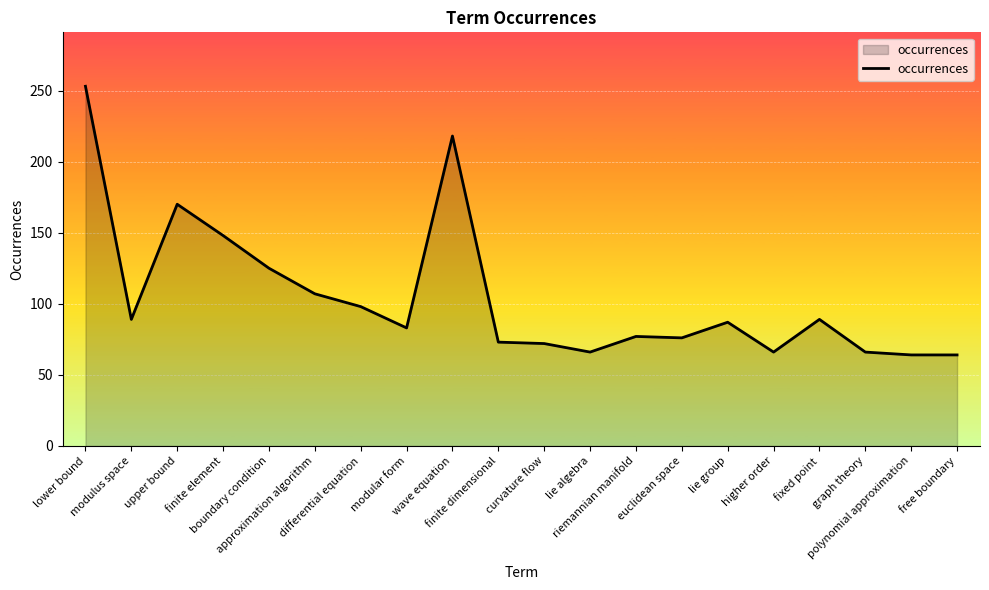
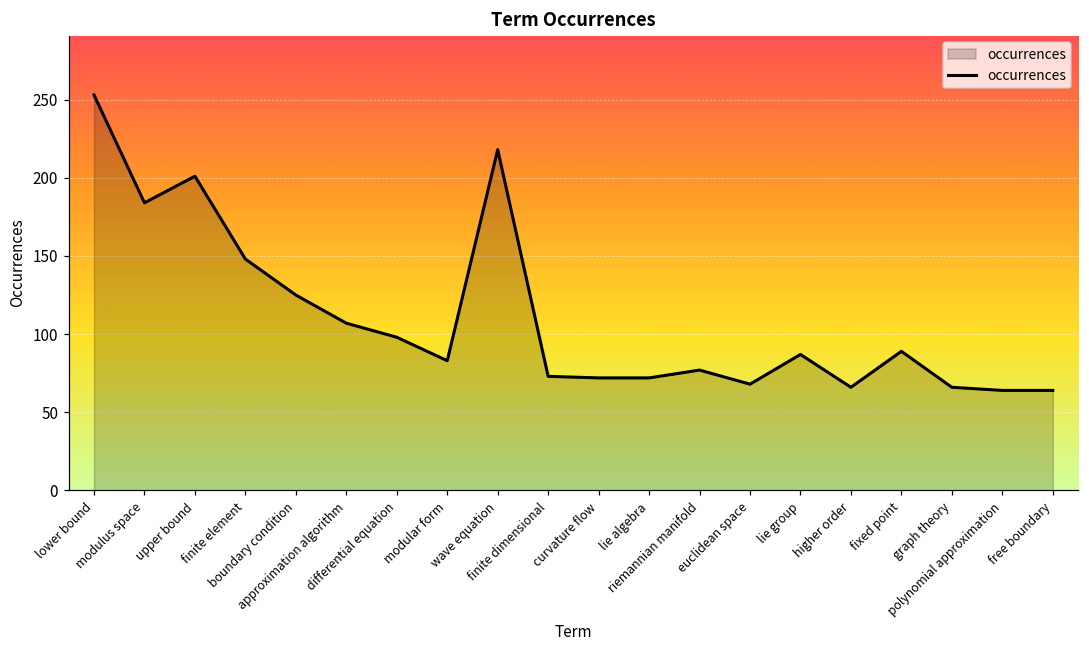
modulus space: 89 -> 184
upper bound: 170 -> 201
lie algebra: 66 -> 72
euclidean space: 76 -> 68
